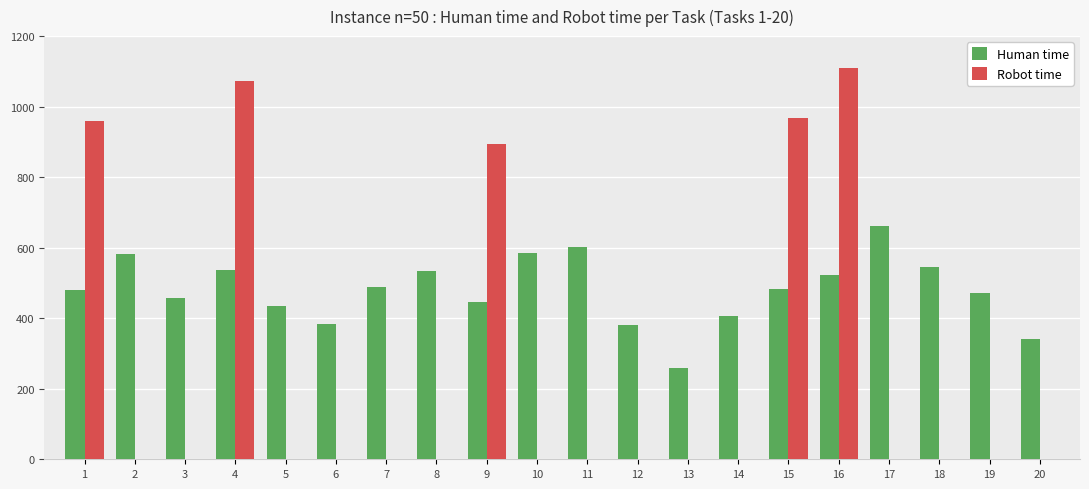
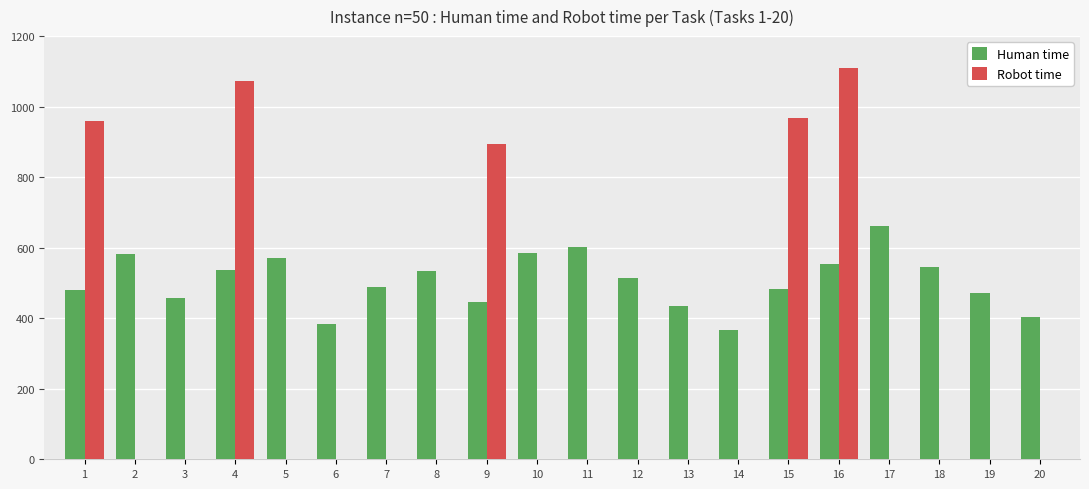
Human time, 5: 440 -> 570
Human time, 12: 380 -> 510
Human time, 13: 260 -> 430
Human time, 14: 410 -> 370
Human time, 16: 520 -> 560
Human time, 20: 340 -> 400
